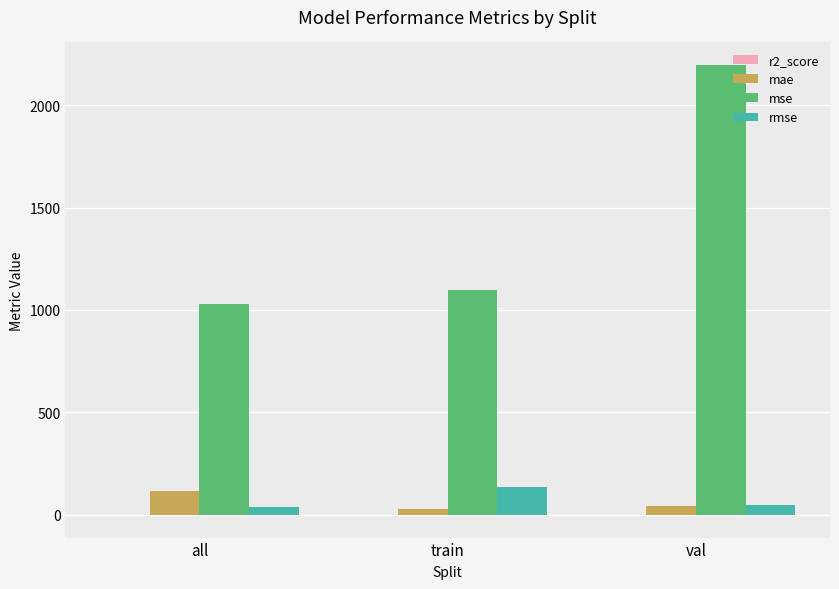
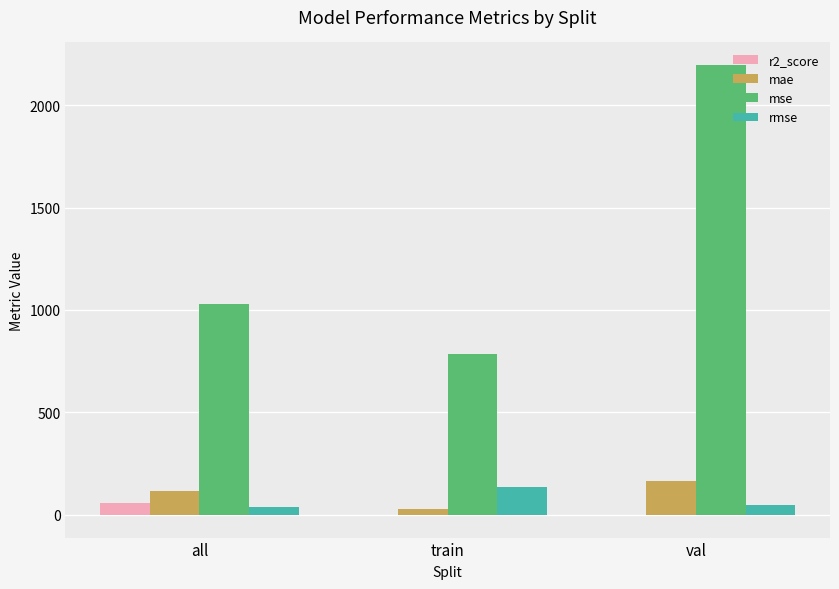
r2_score, all: 0 -> 60
mse, train: 1100 -> 780
mae, val: 40 -> 170
